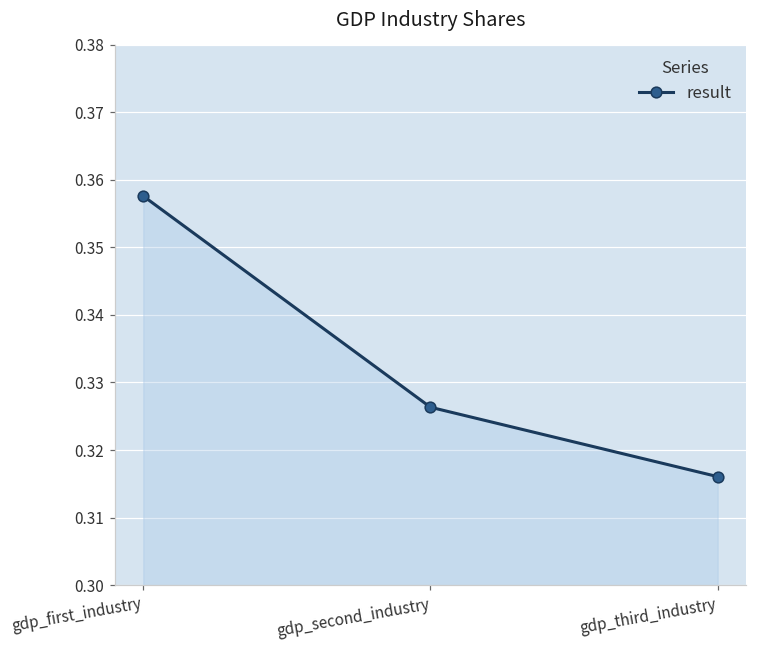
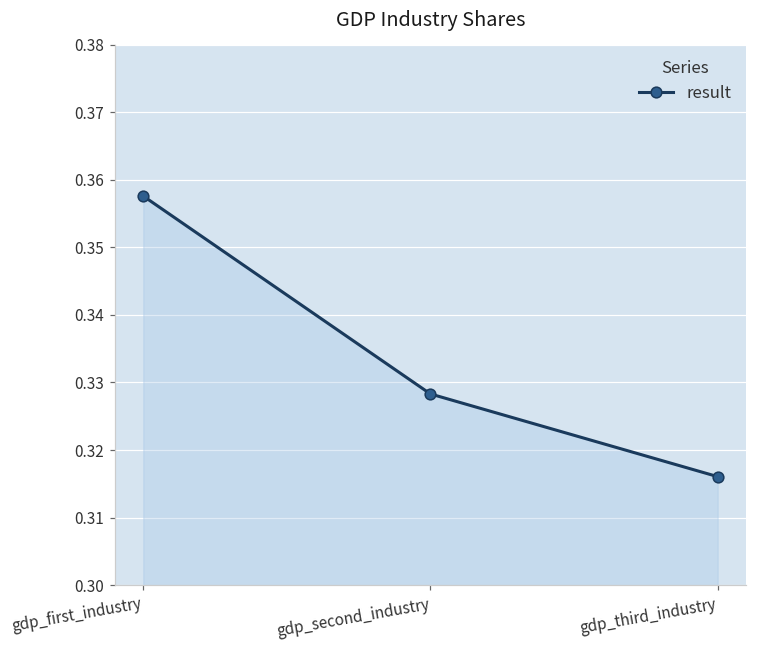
gdp_second_industry: 0.326 -> 0.328
